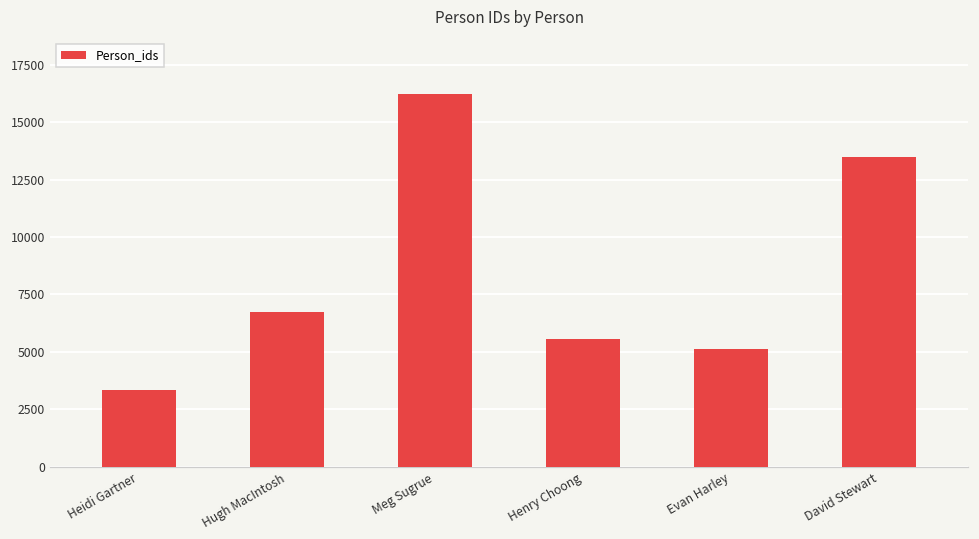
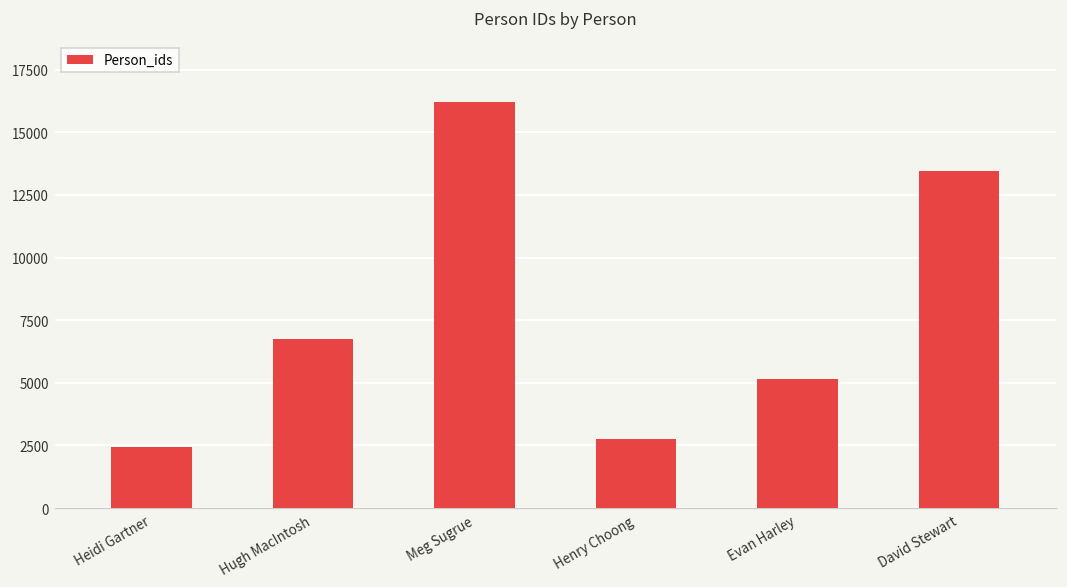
Heidi Gartner: 3300 -> 2400
Henry Choong: 5600 -> 2800
